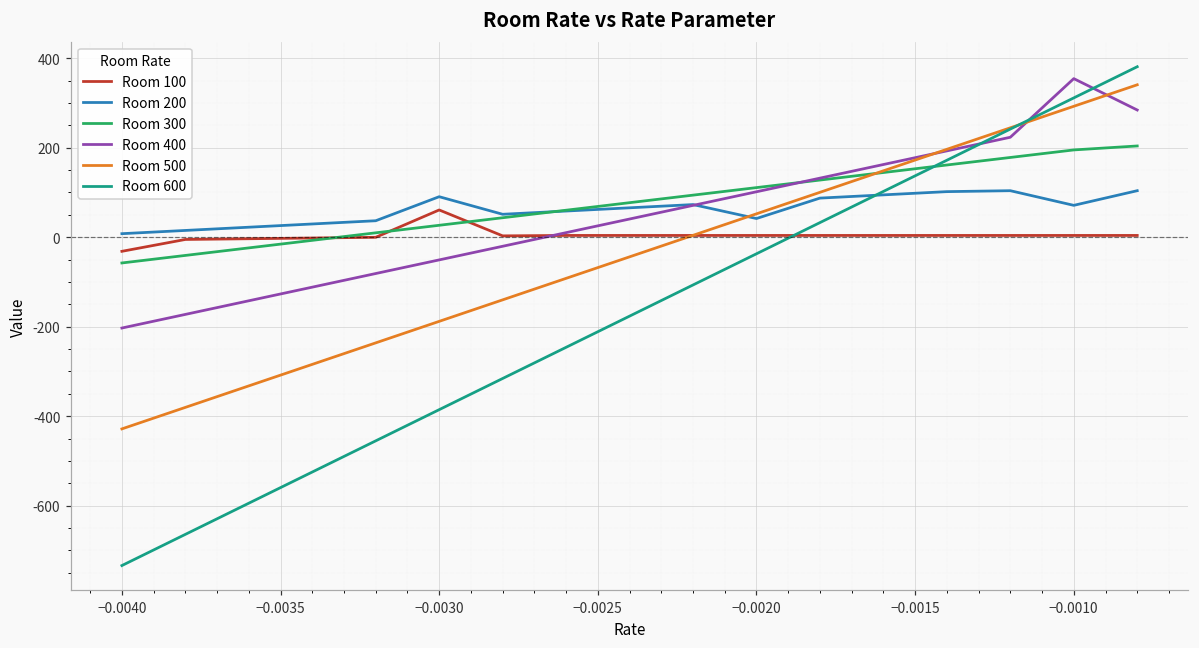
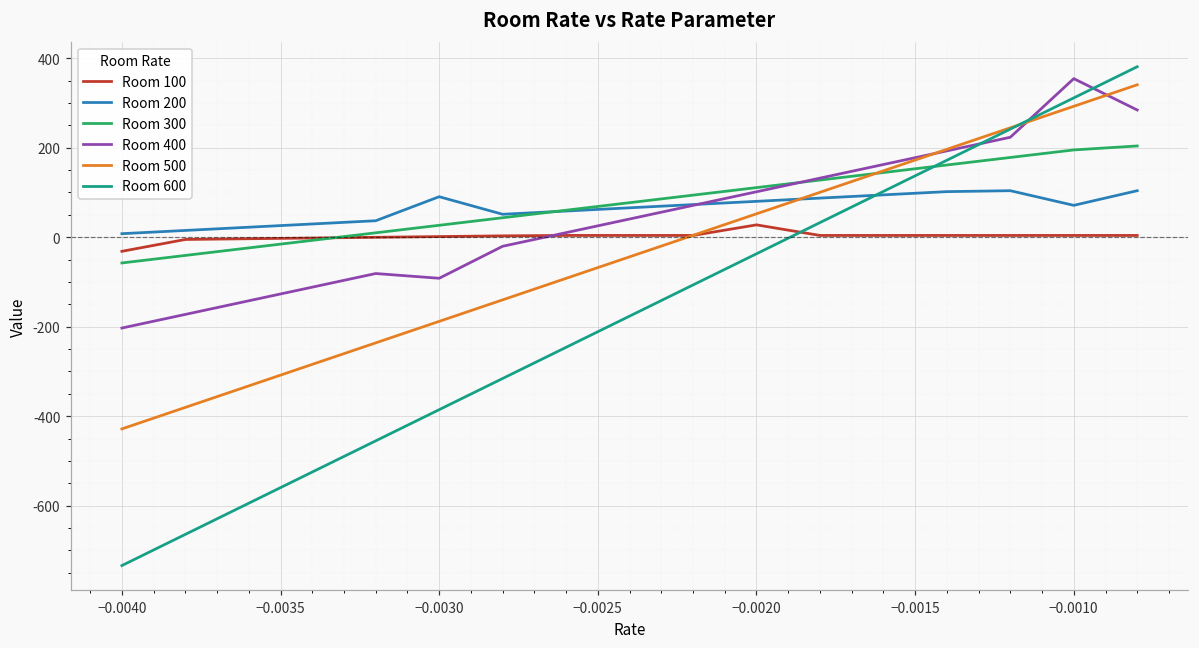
Room 100, −0.0030: 60 -> 0
Room 400, −0.0030: -50 -> -90
Room 100, −0.0020: 0 -> 30
Room 200, −0.0020: 40 -> 80
